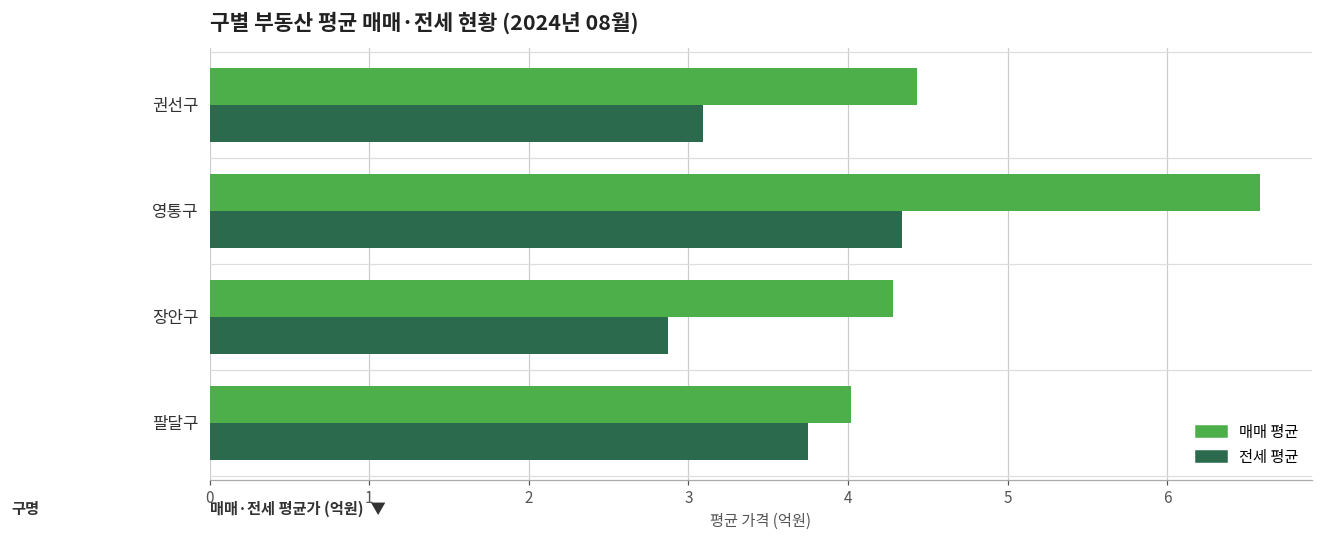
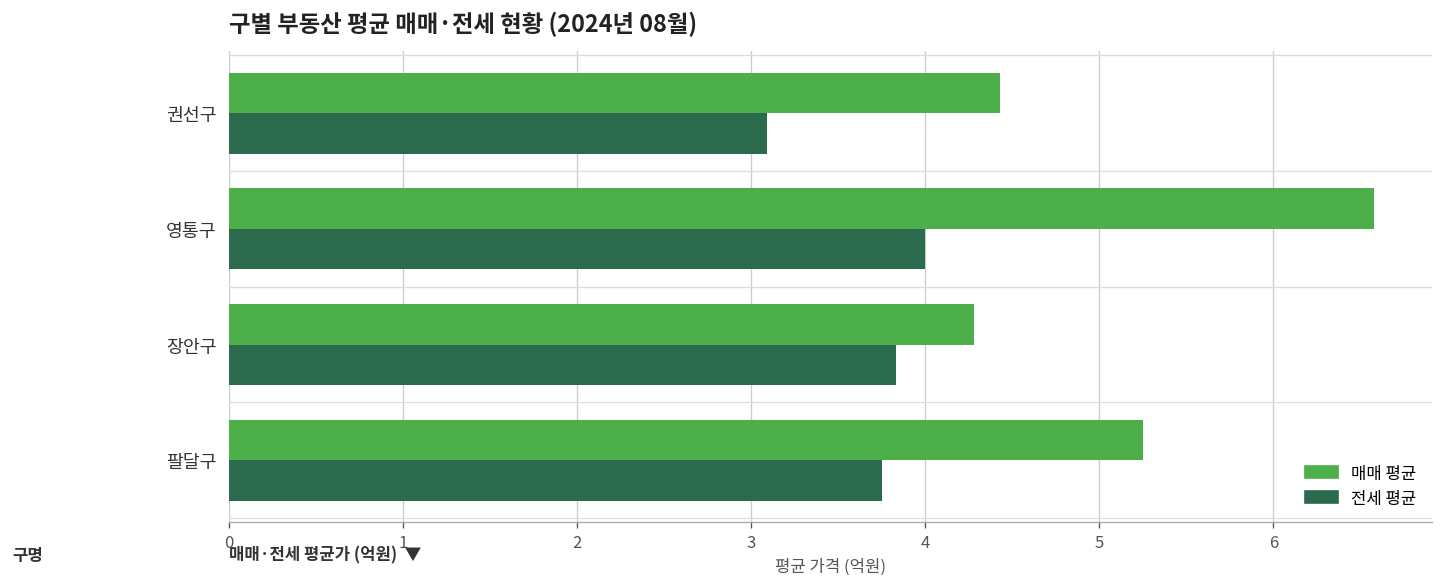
전세 평균, 영통구: 4.34 -> 4.00
전세 평균, 장안구: 2.87 -> 3.83
매매 평균, 팔달구: 4.02 -> 5.25
